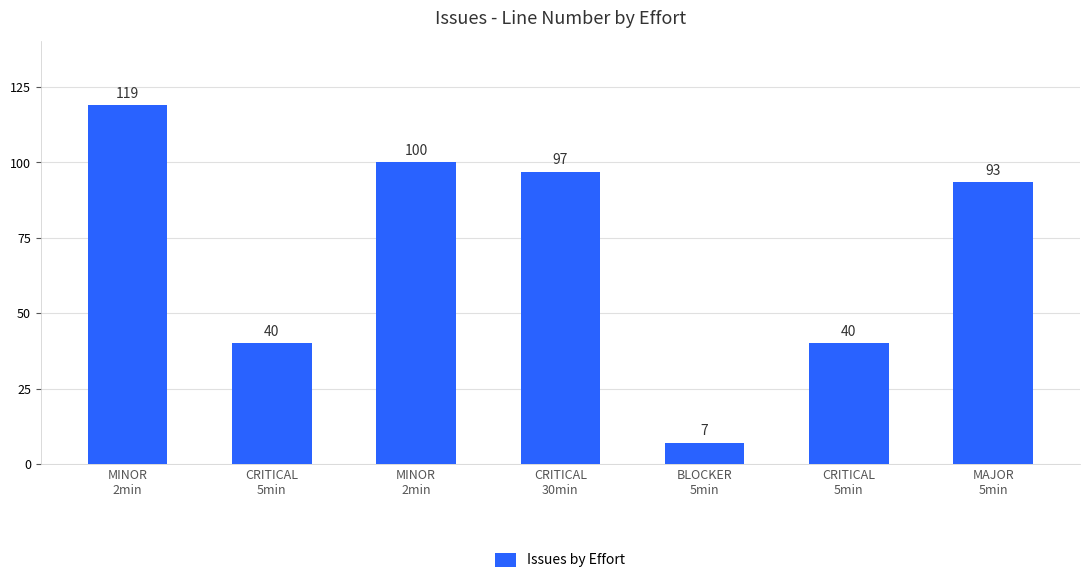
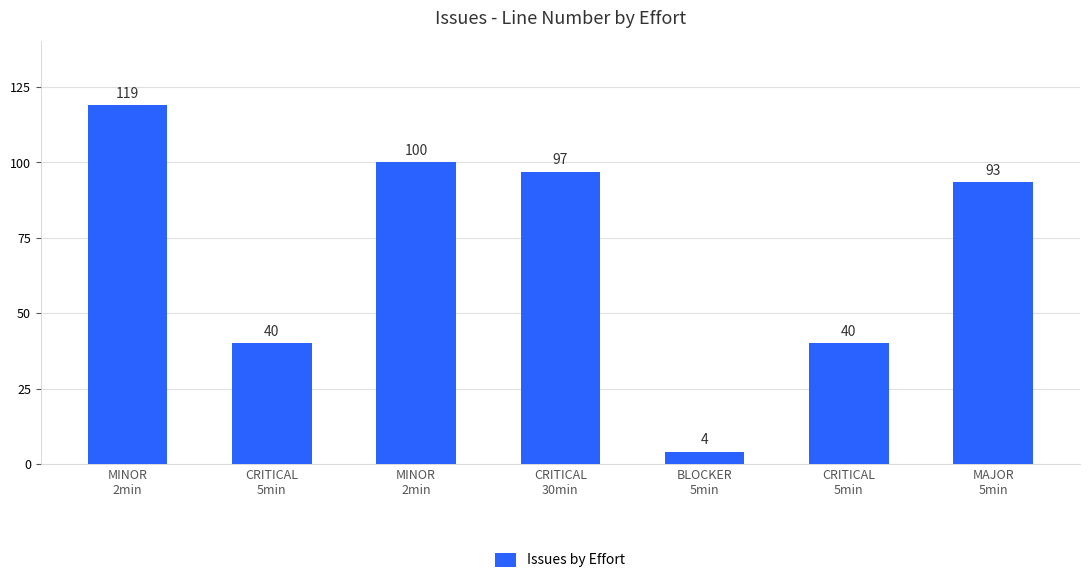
BLOCKER 5min: 7 -> 4
